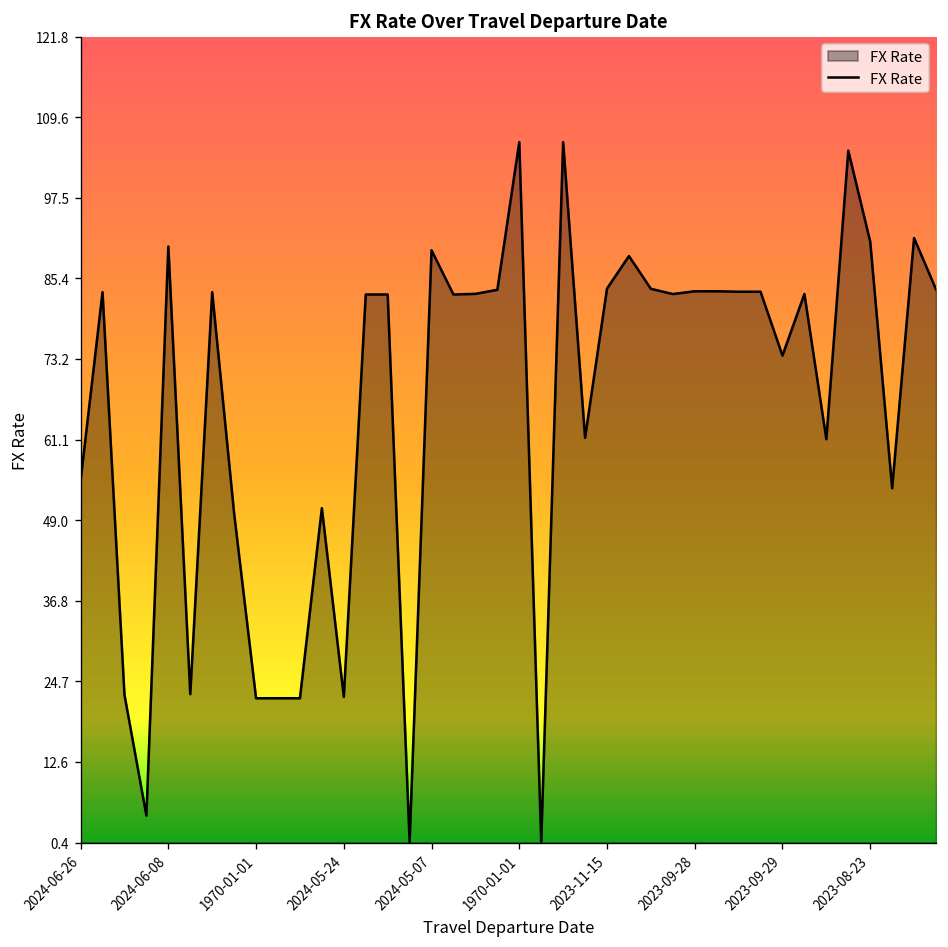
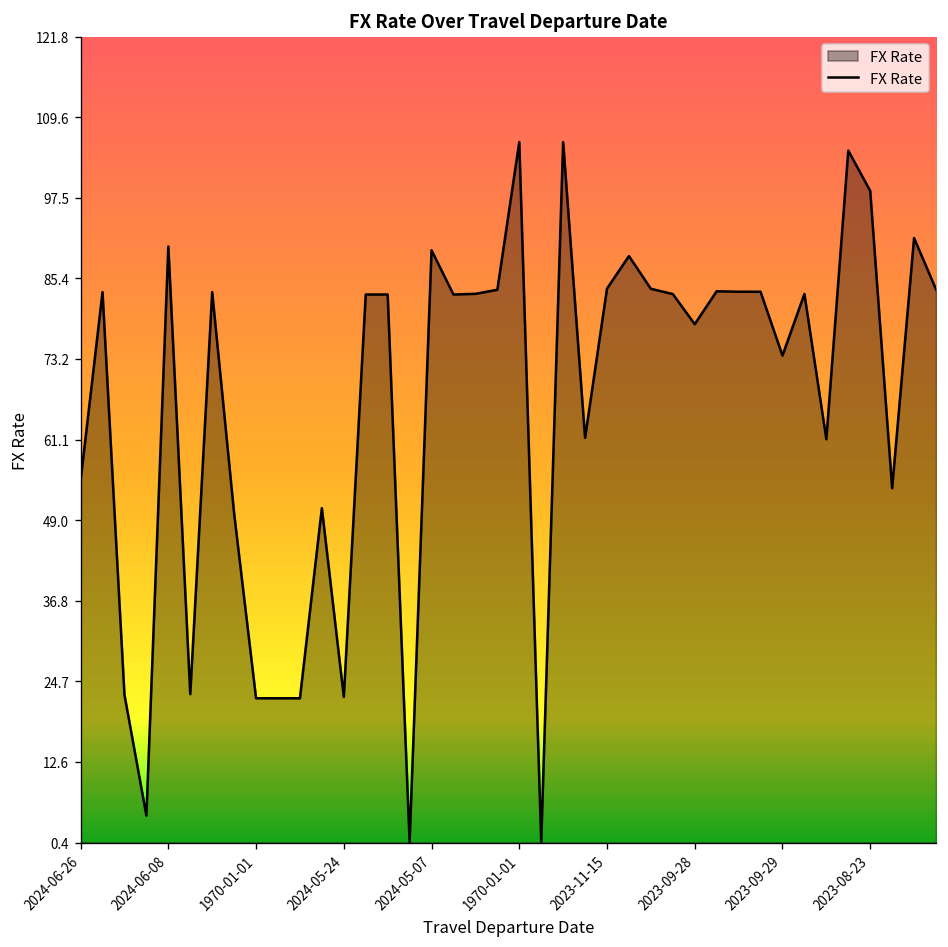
2023-09-28: 83 -> 78
2023-08-23: 91 -> 99
